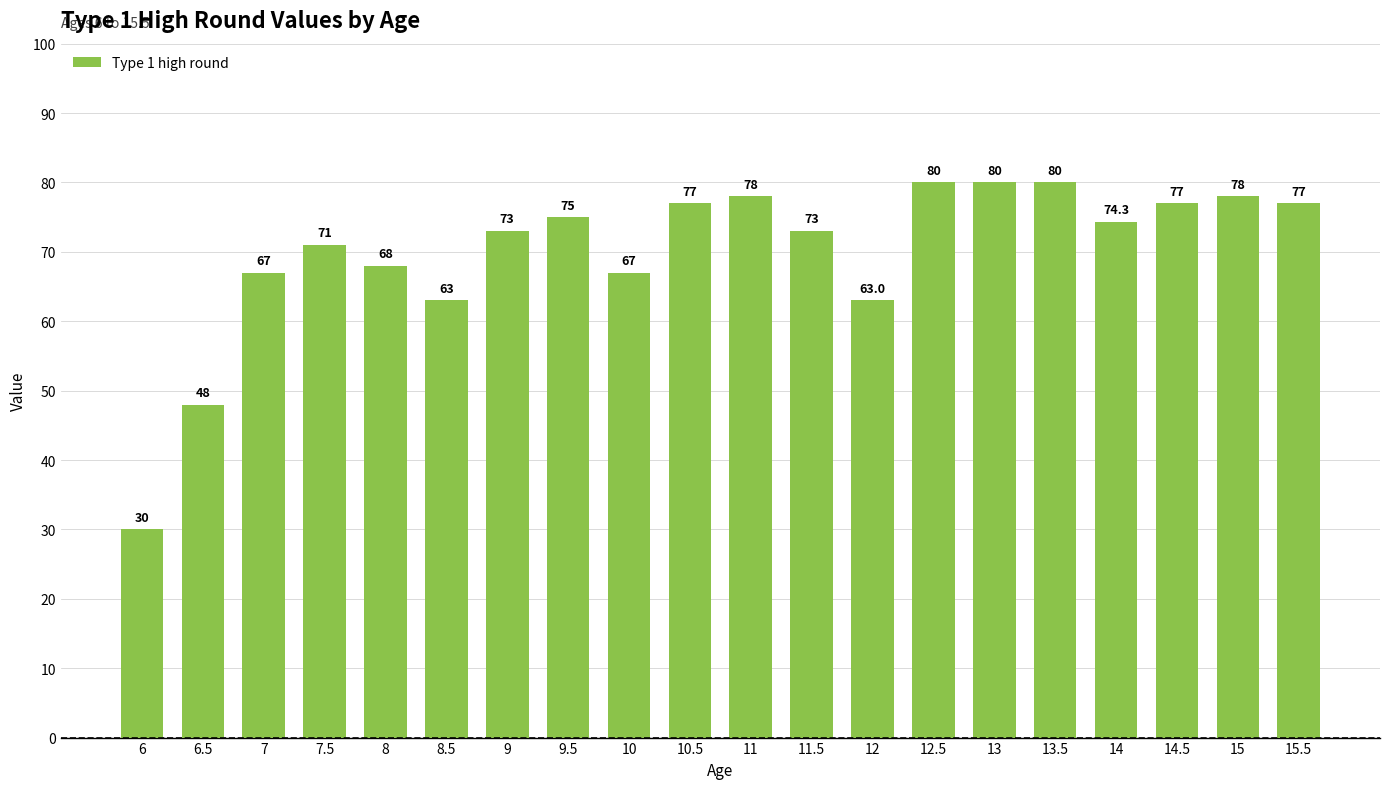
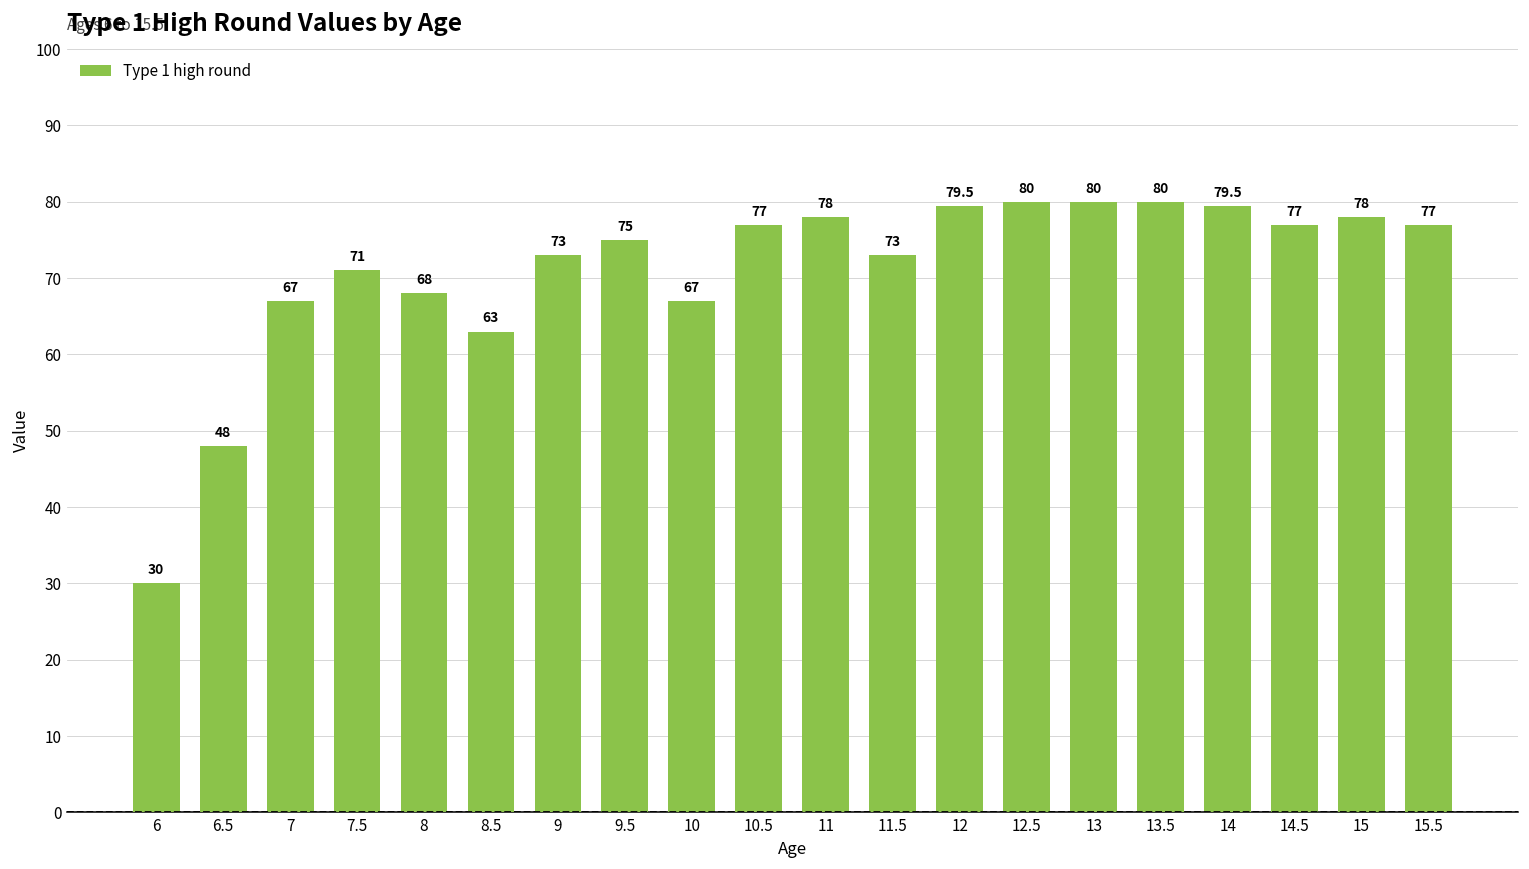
12: 63.0 -> 79.5
14: 74.3 -> 79.5
